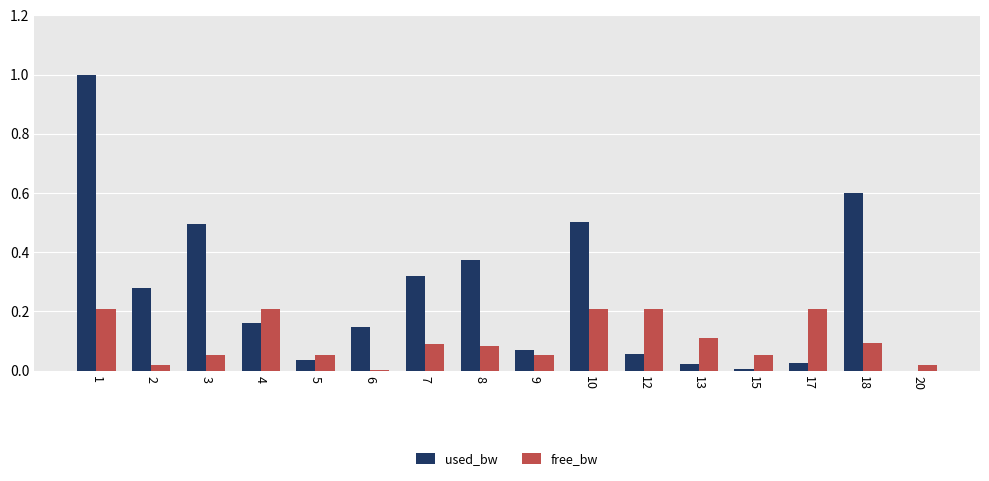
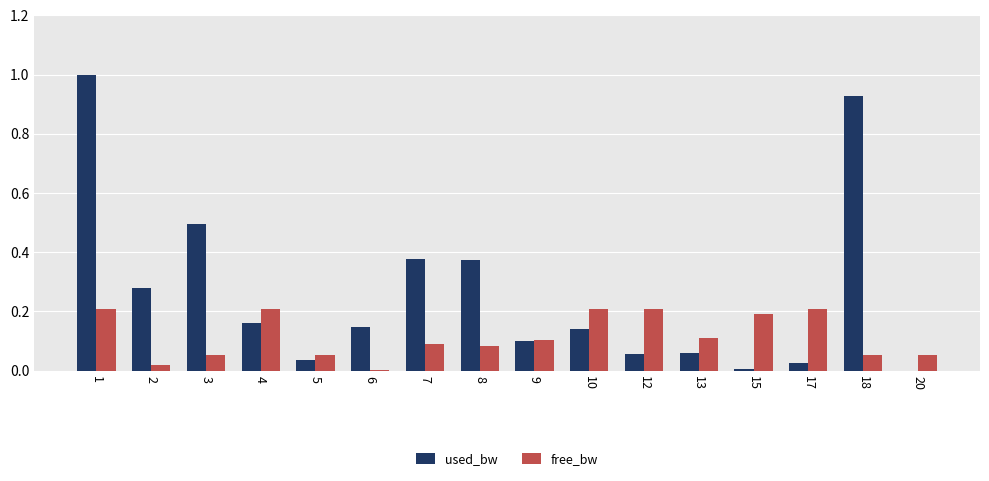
used_bw, 7: 0.32 -> 0.38
used_bw, 9: 0.07 -> 0.10
free_bw, 9: 0.05 -> 0.10
used_bw, 10: 0.50 -> 0.14
used_bw, 13: 0.02 -> 0.06
free_bw, 15: 0.05 -> 0.19
used_bw, 18: 0.60 -> 0.93
free_bw, 18: 0.09 -> 0.05
free_bw, 20: 0.02 -> 0.05
